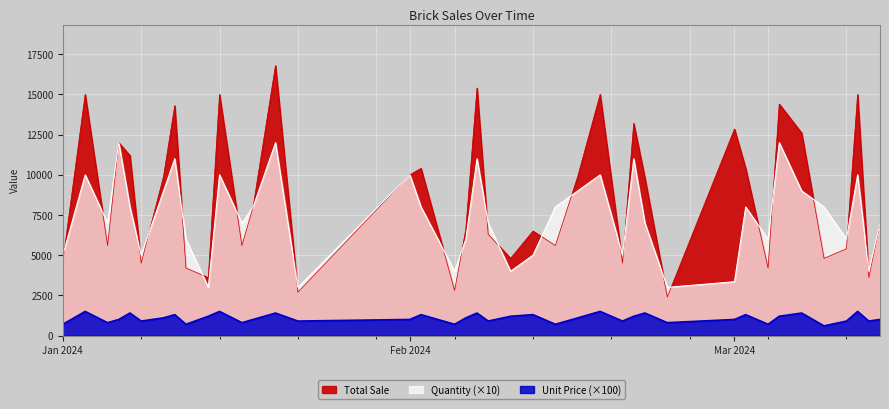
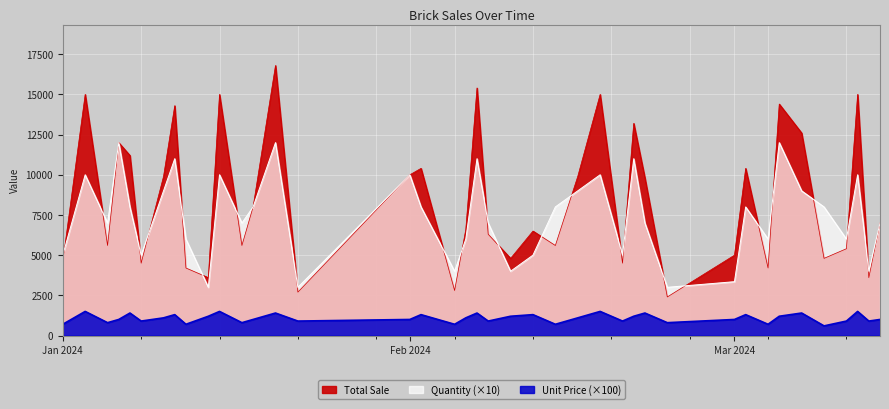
Total Sale, Mar 2024: 12800 -> 5000
